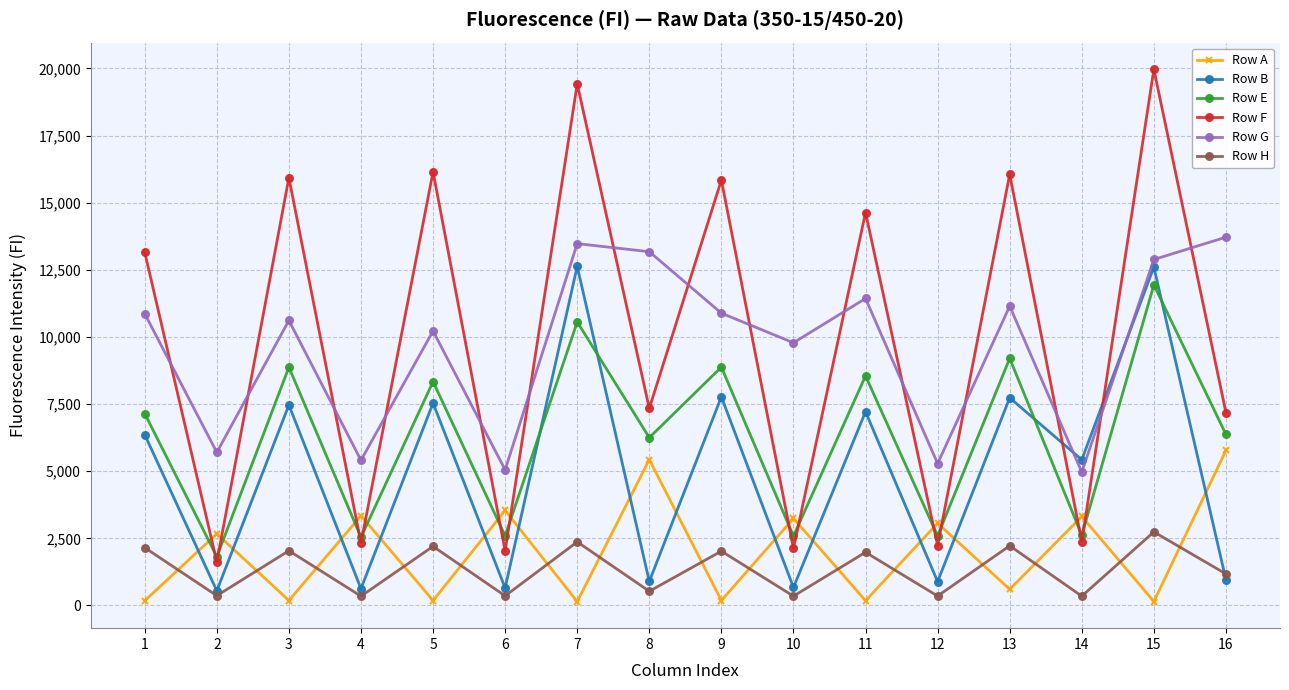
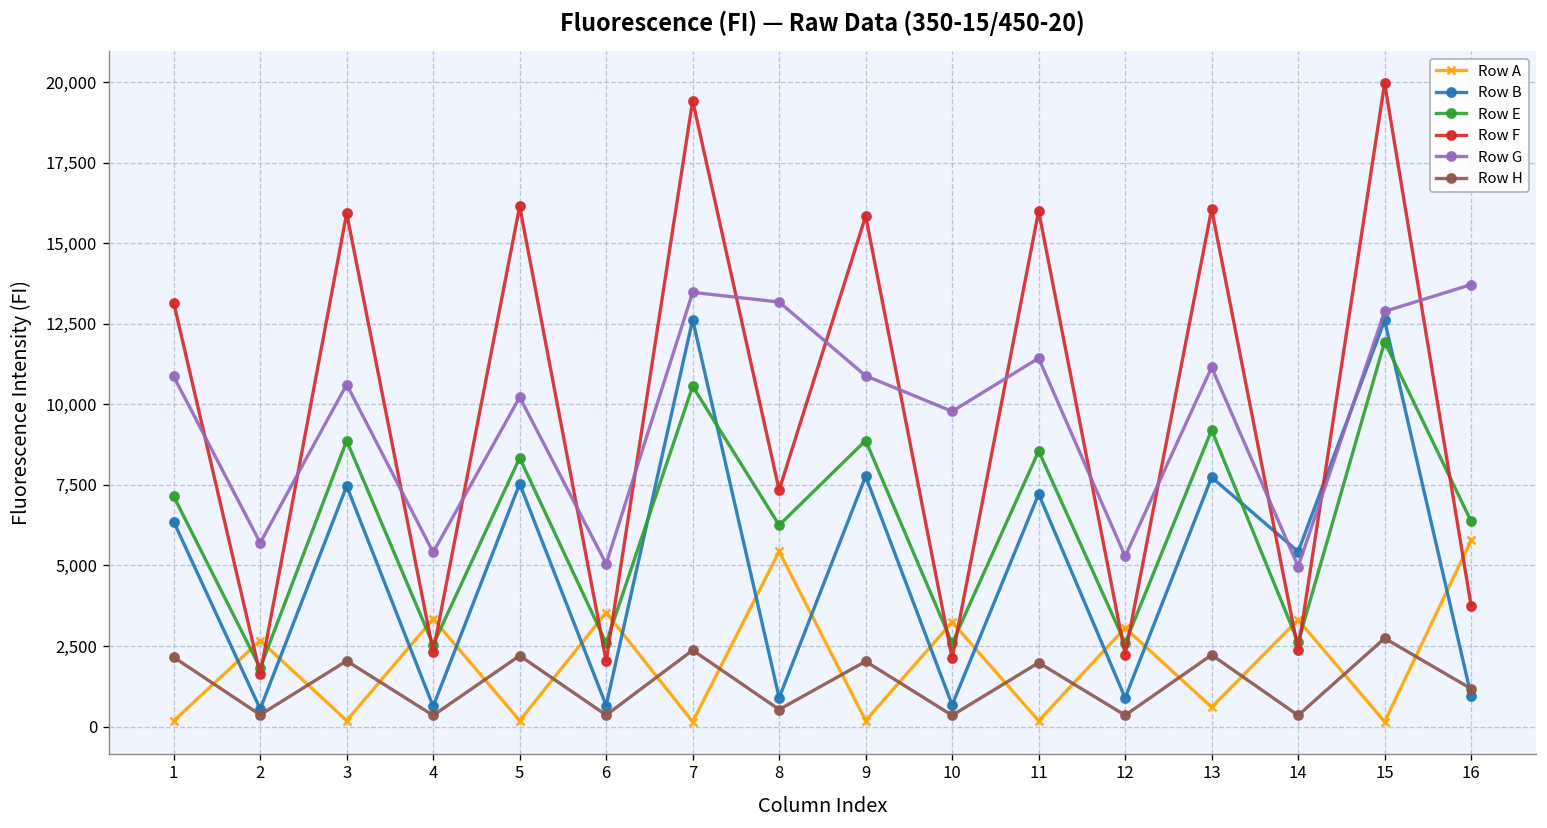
Row F, 11: 14,600 -> 16,000
Row F, 16: 7,200 -> 3,700
